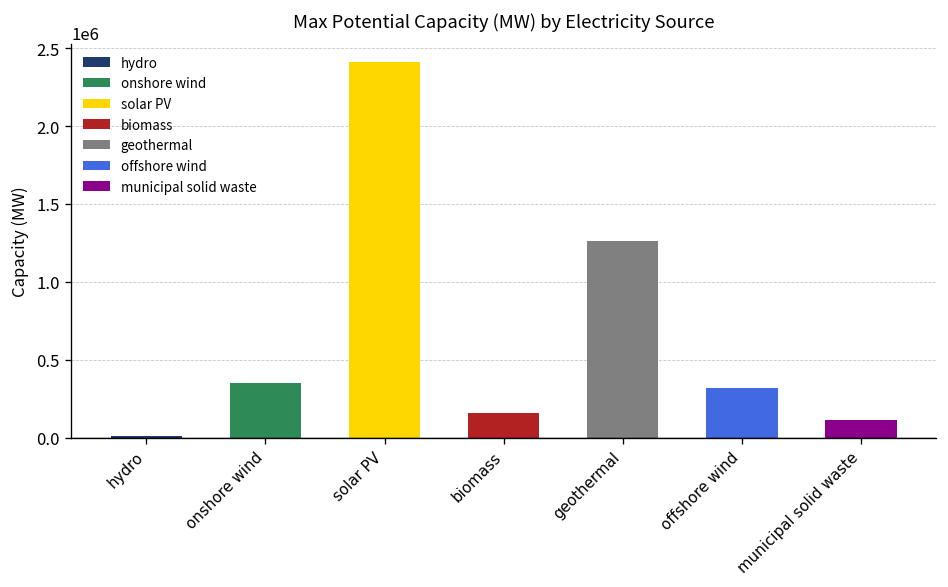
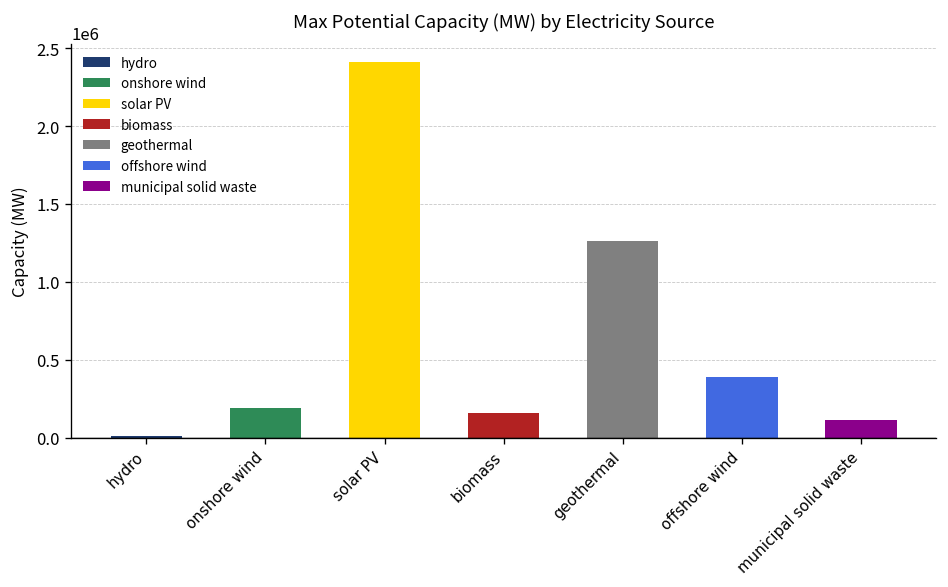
onshore wind: 350000 -> 190000
offshore wind: 320000 -> 390000
